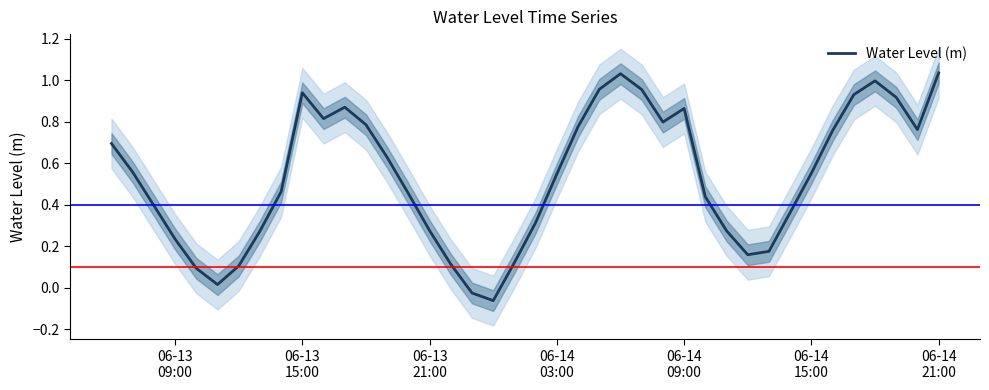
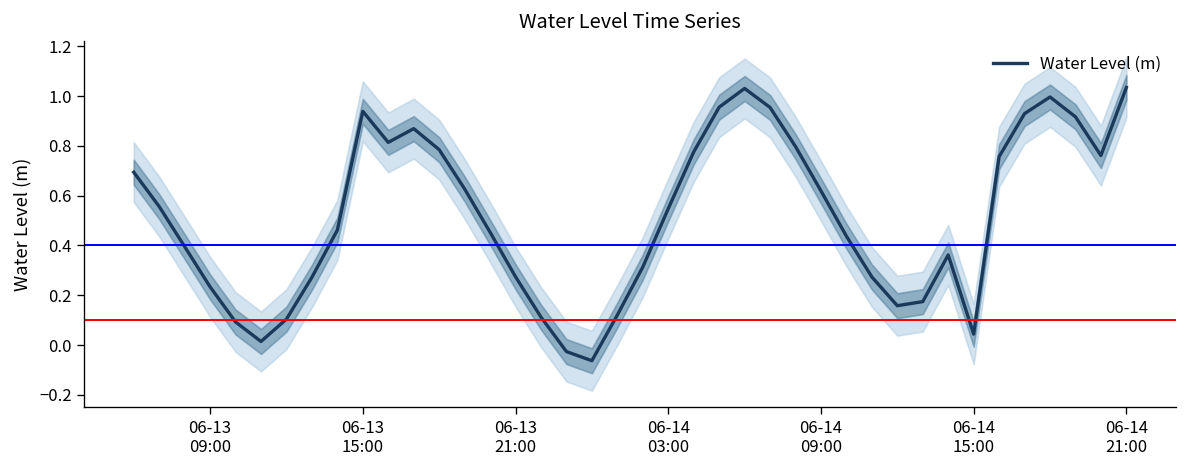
Water Level (m), 06-14 09:00: 0.86 -> 0.62
Water Level (m), 06-14 15:00: 0.55 -> 0.04
